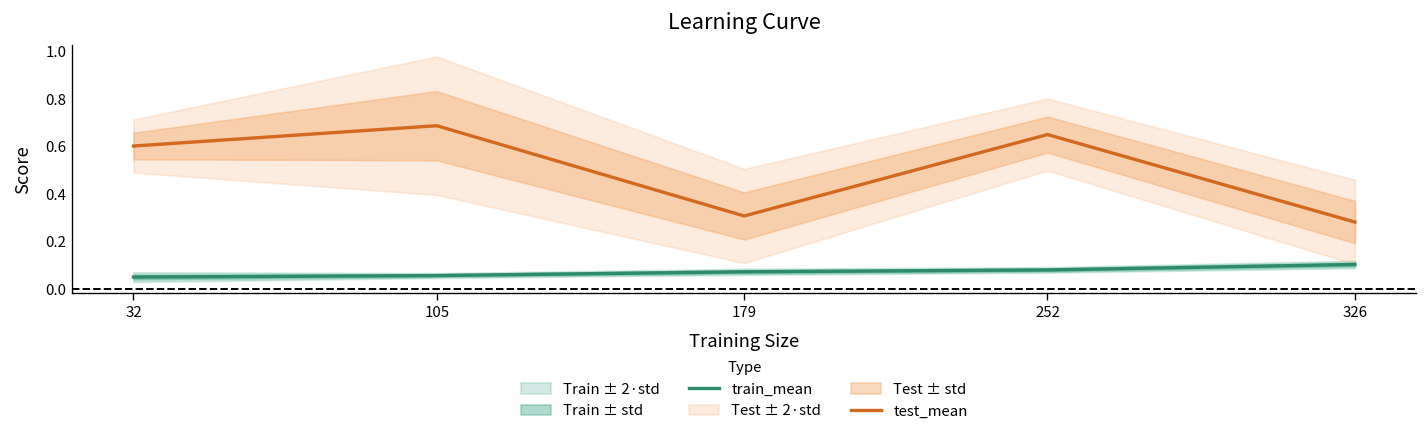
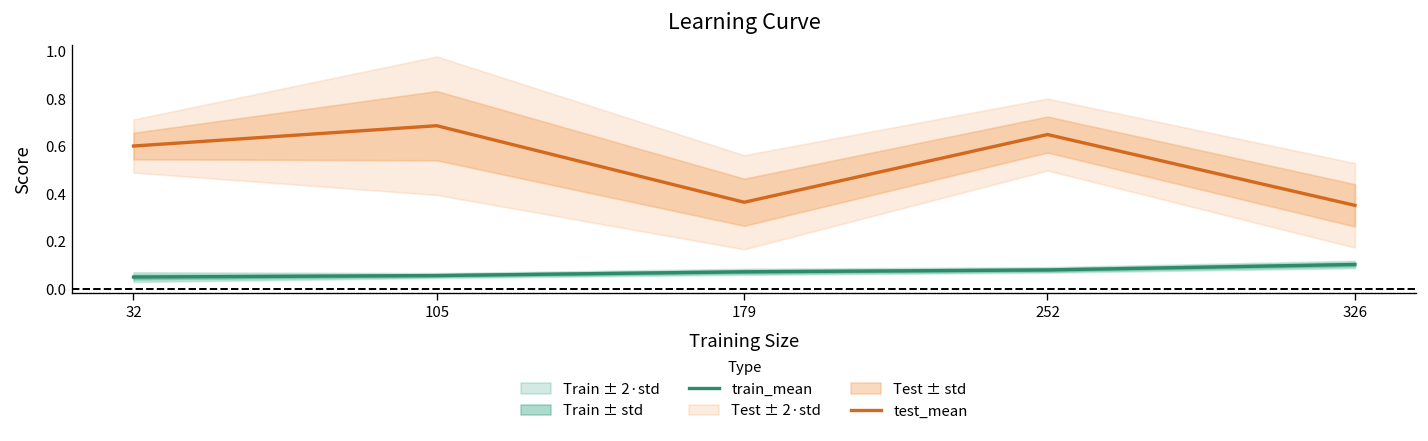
test_mean, 179: 0.31 -> 0.37
test_mean, 326: 0.28 -> 0.35
